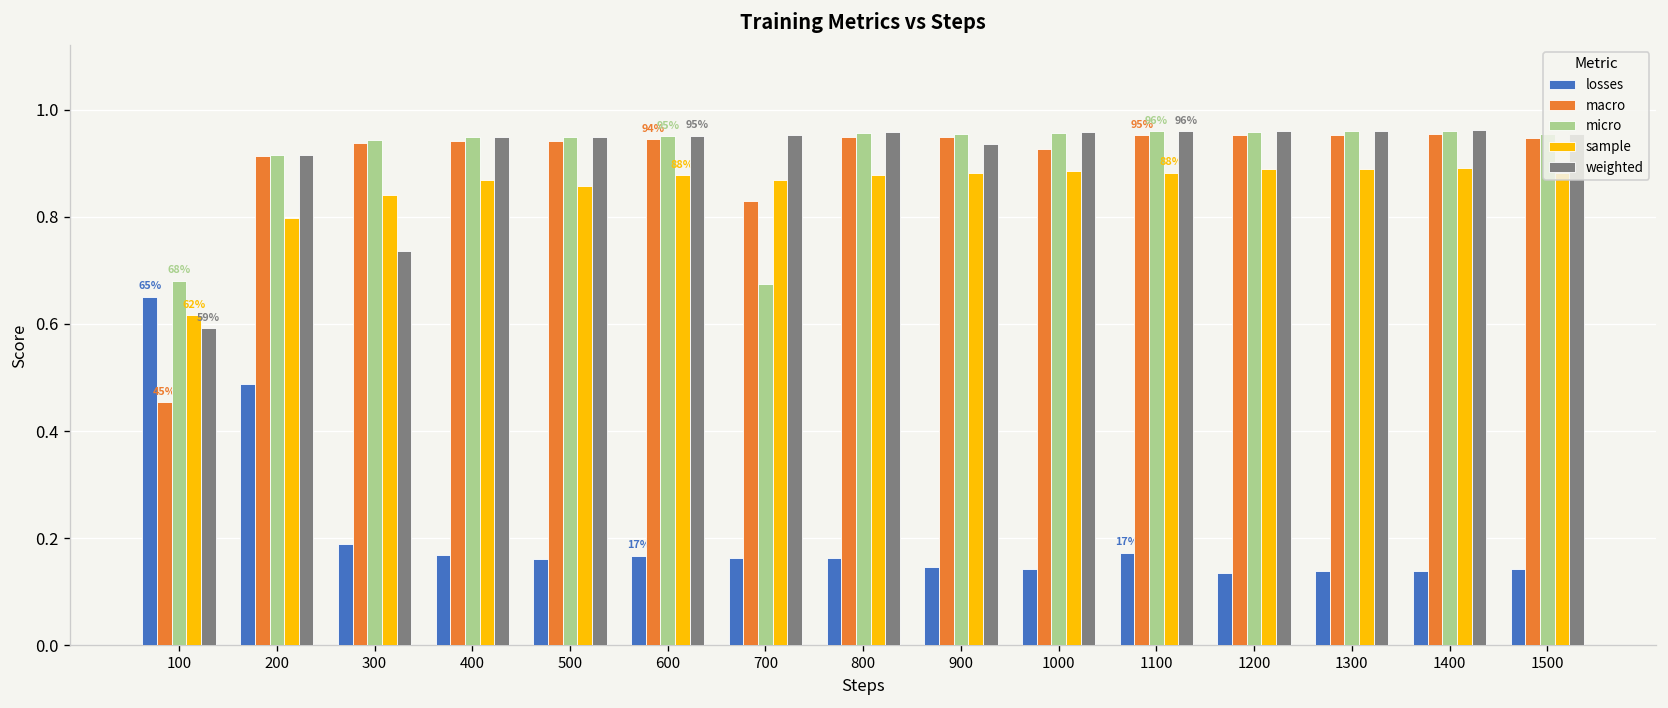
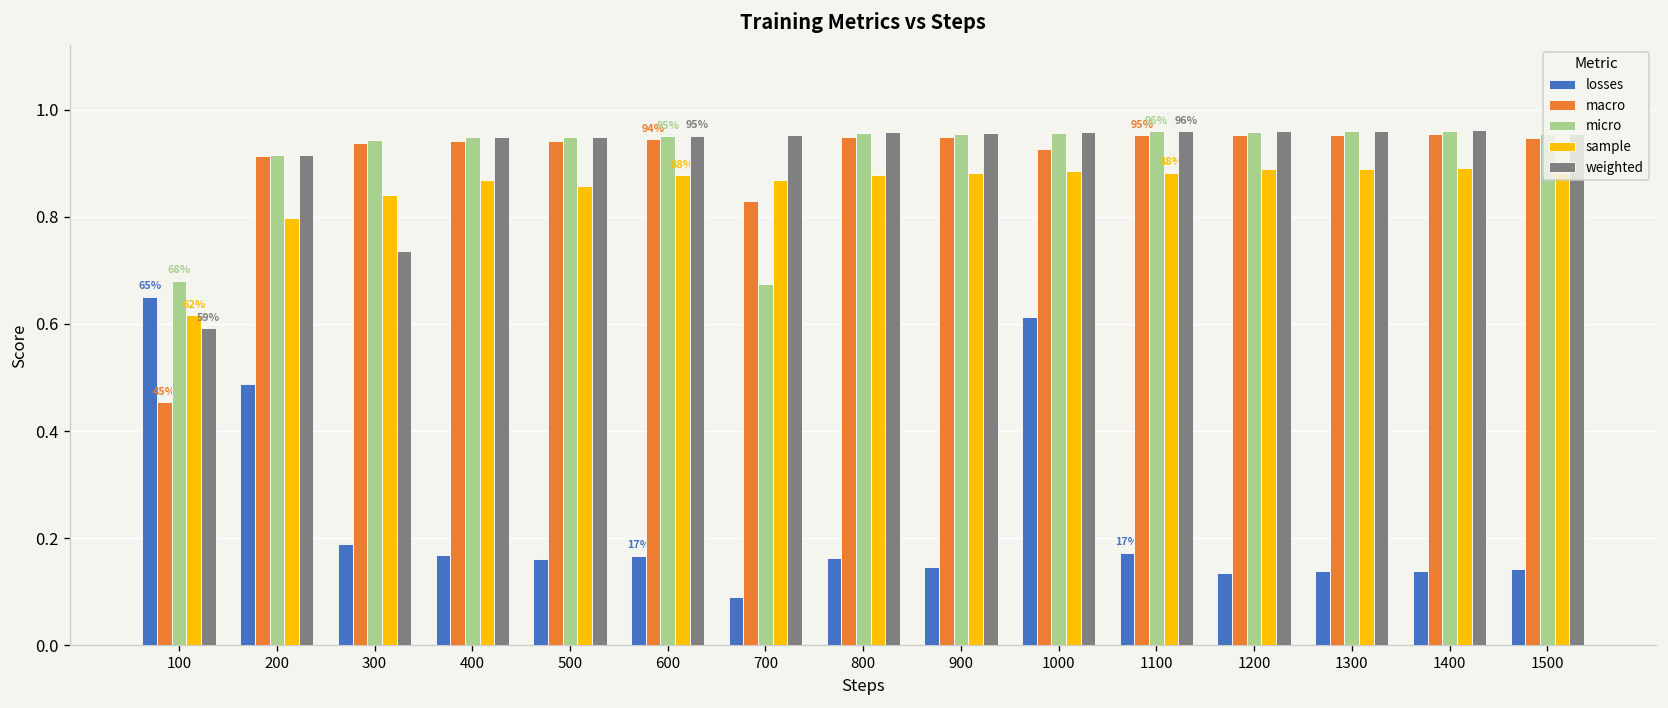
losses, 700: 0.16 -> 0.09
weighted, 900: 0.94 -> 0.96
losses, 1000: 0.14 -> 0.61
